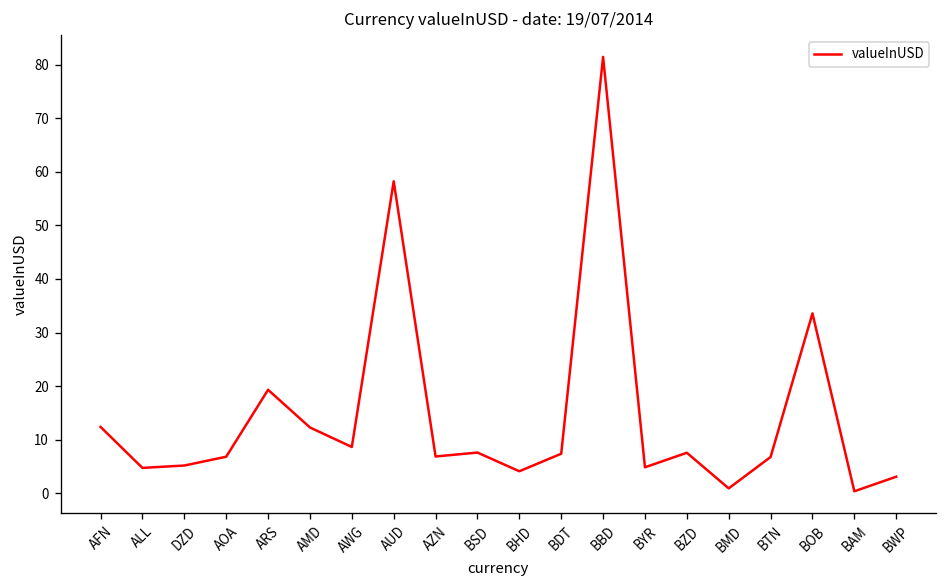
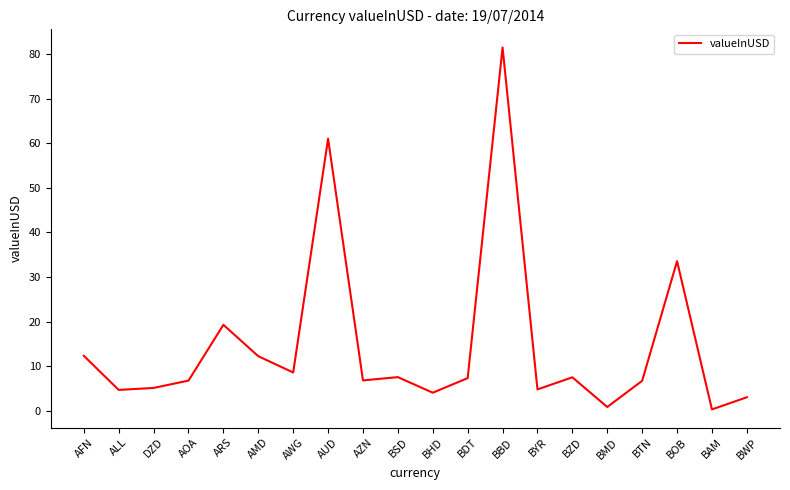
AUD: 58 -> 61
